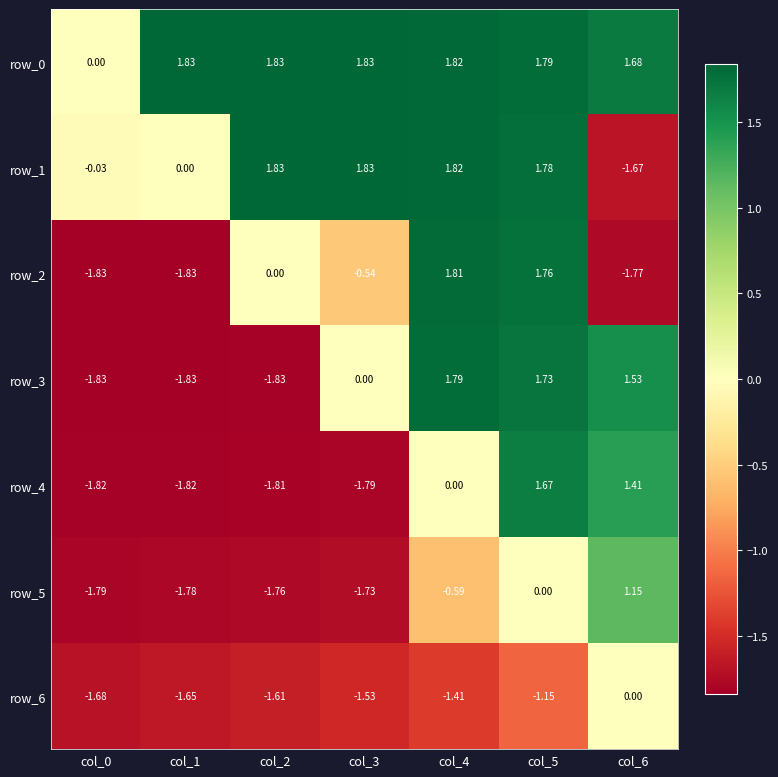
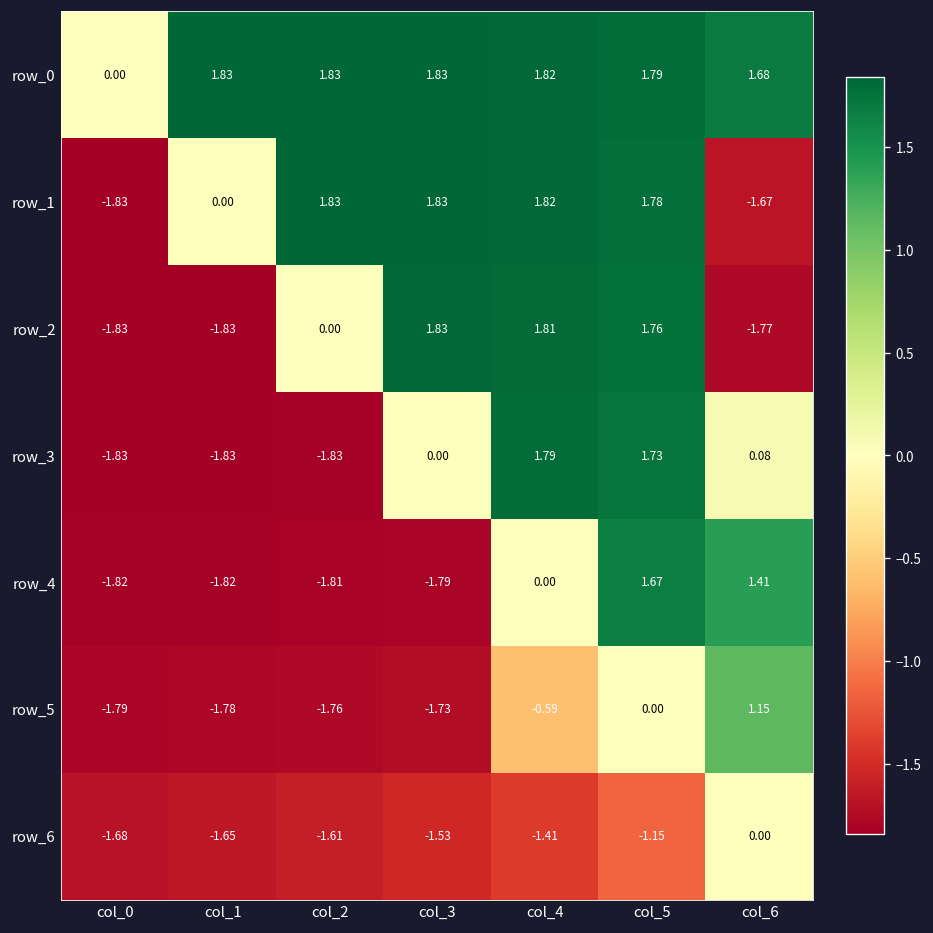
row_1, col_0: -0.03 -> -1.83
row_2, col_3: -0.54 -> 1.83
row_3, col_6: 1.53 -> 0.08
